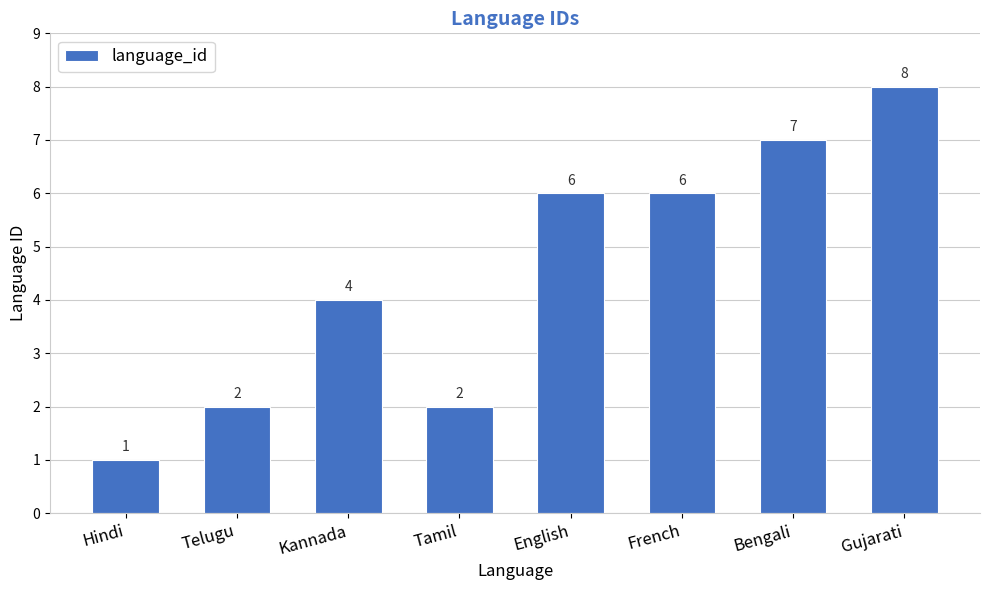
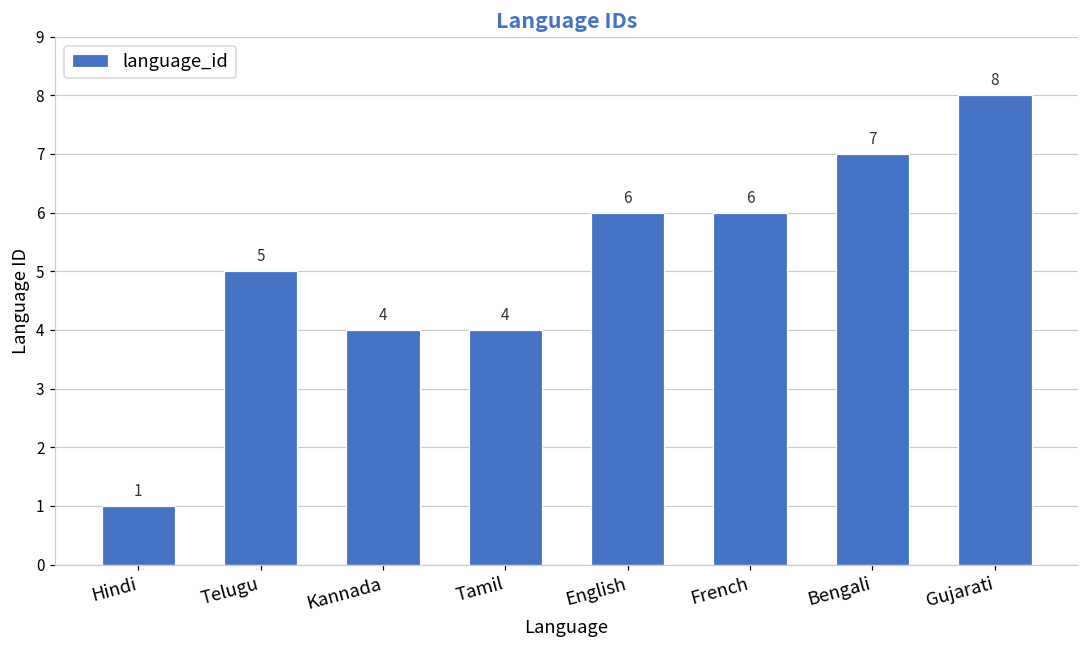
Telugu: 2 -> 5
Tamil: 2 -> 4
